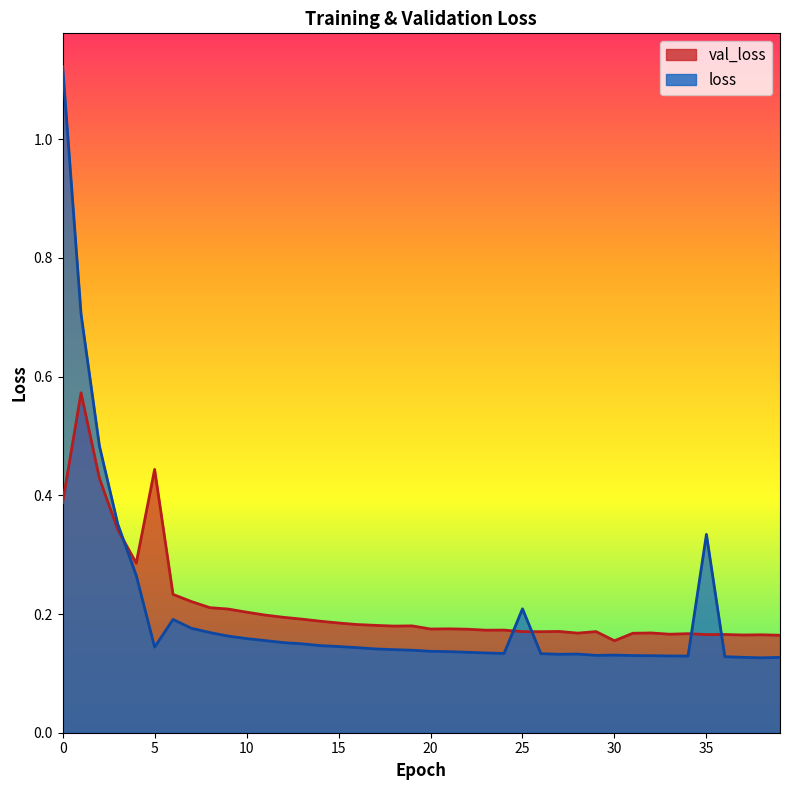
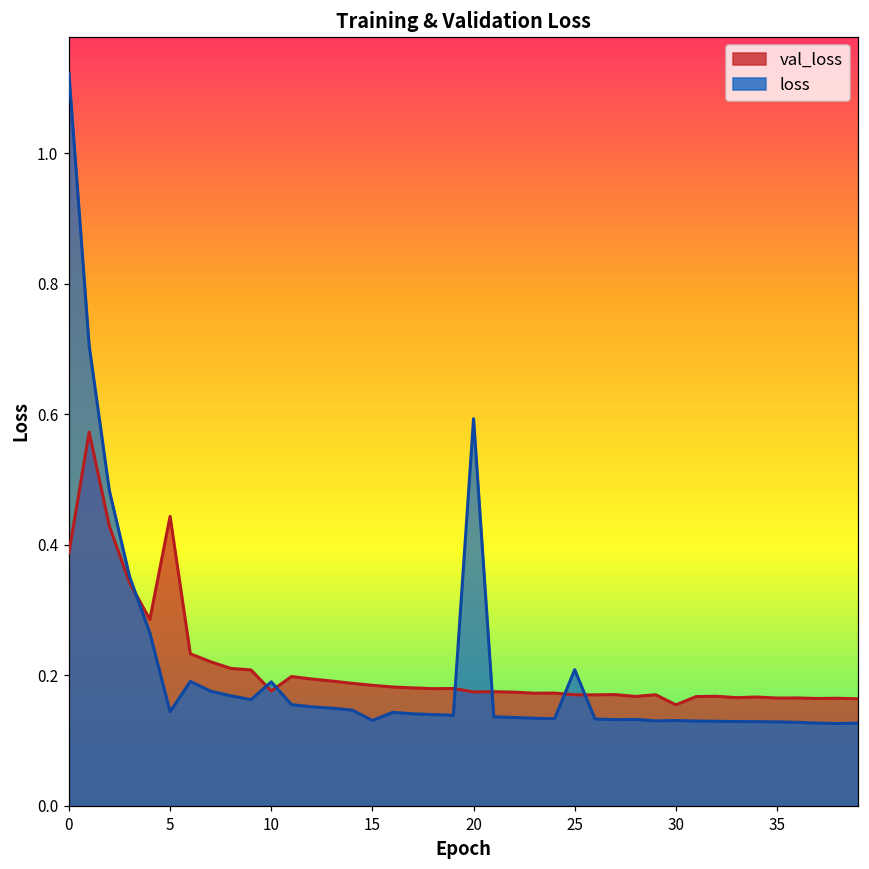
val_loss, 10: 0.20 -> 0.18
loss, 10: 0.16 -> 0.19
loss, 15: 0.15 -> 0.13
loss, 20: 0.14 -> 0.59
loss, 35: 0.33 -> 0.13
